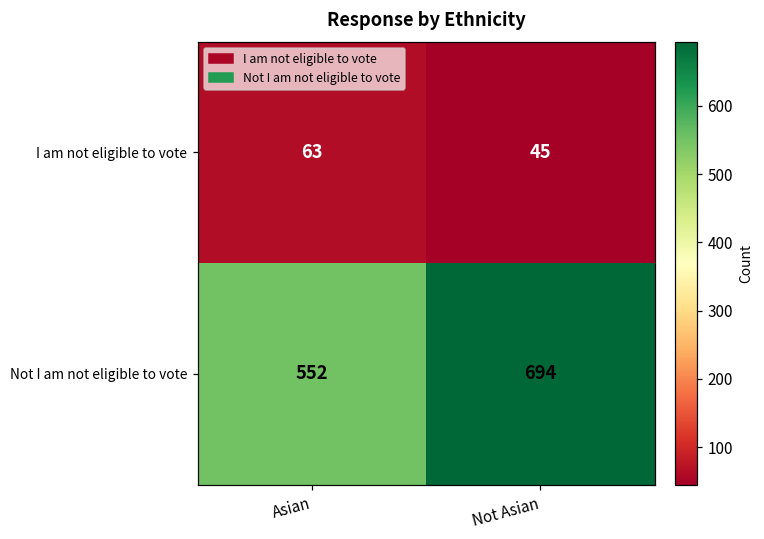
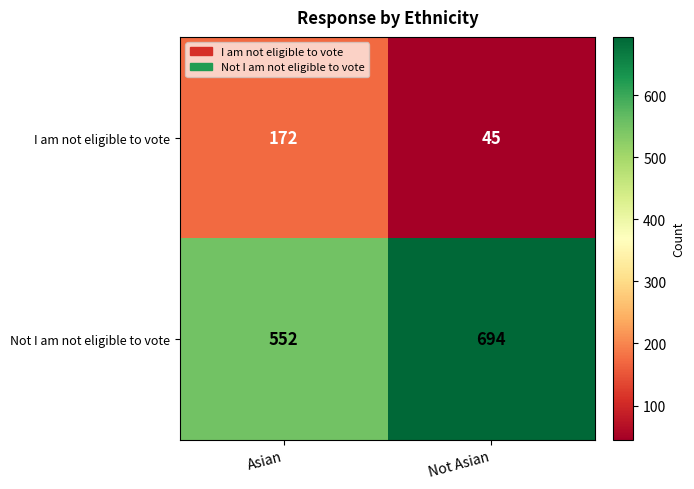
I am not eligible to vote, Asian: 63 -> 172
